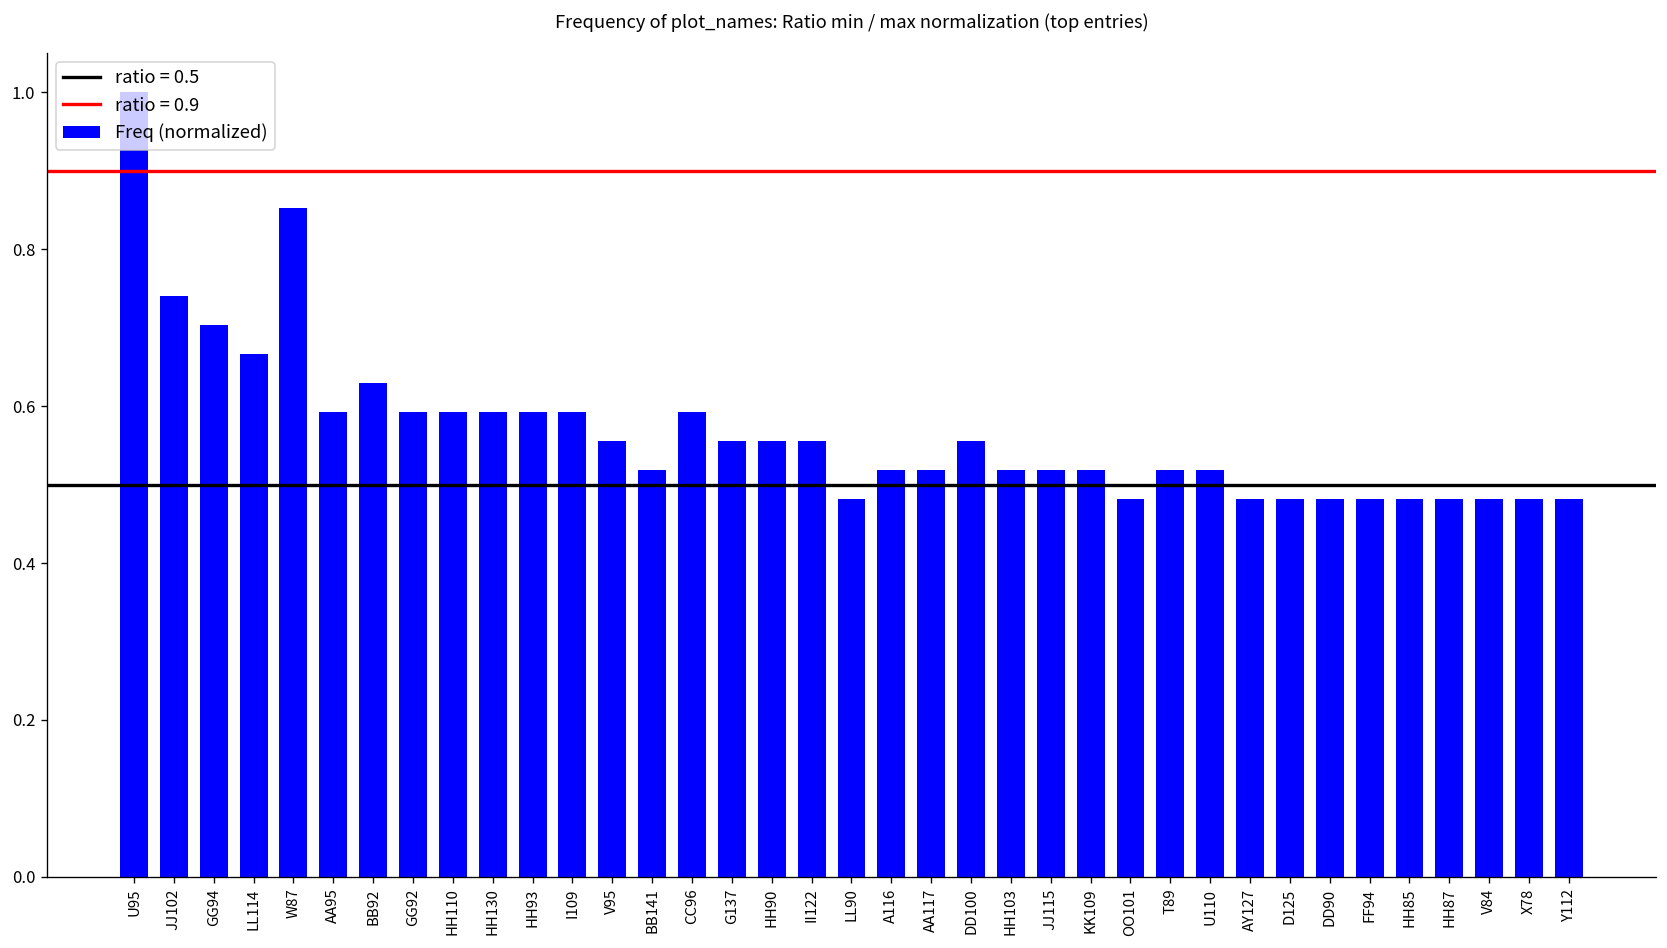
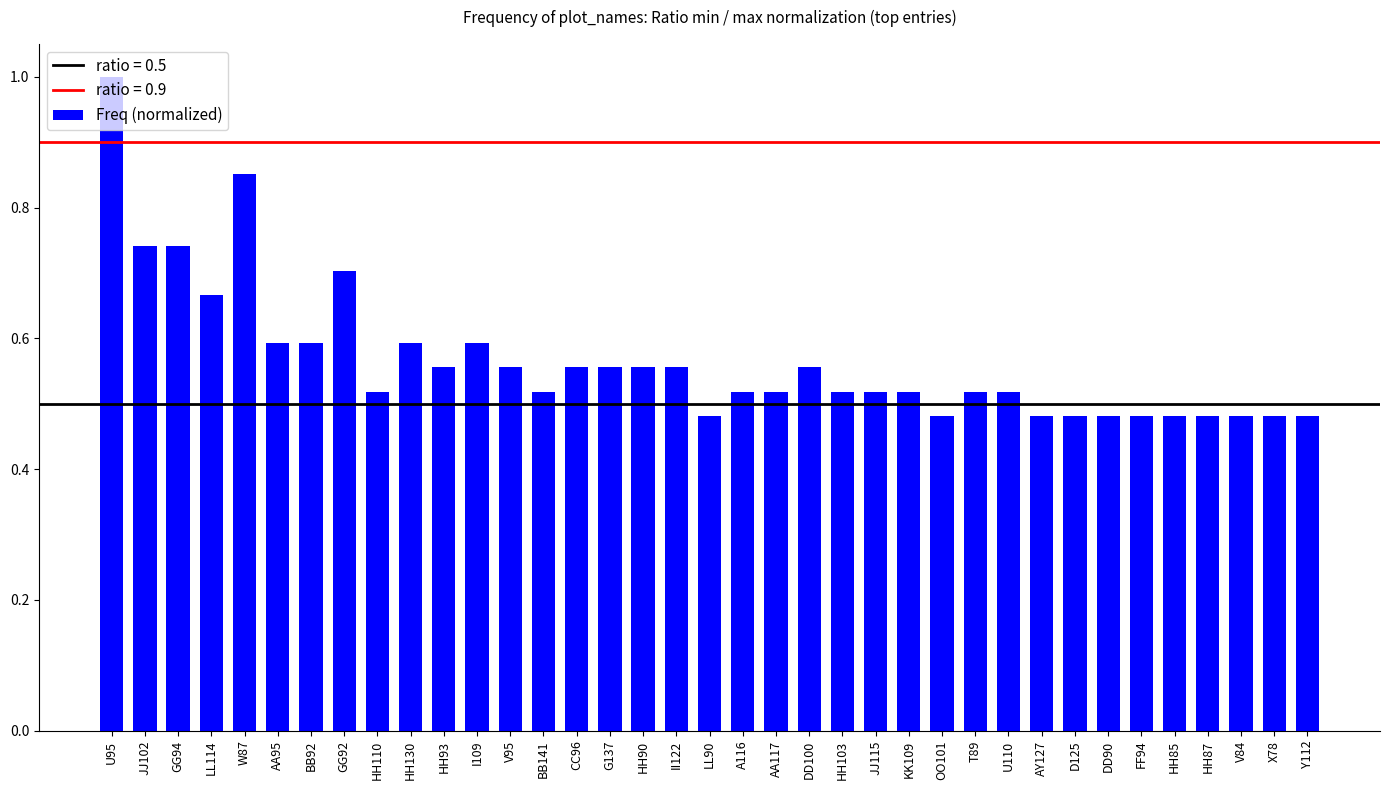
GG94: 0.70 -> 0.74
BB92: 0.63 -> 0.59
GG92: 0.59 -> 0.70
HH110: 0.59 -> 0.52
HH93: 0.59 -> 0.56
CC96: 0.59 -> 0.56
